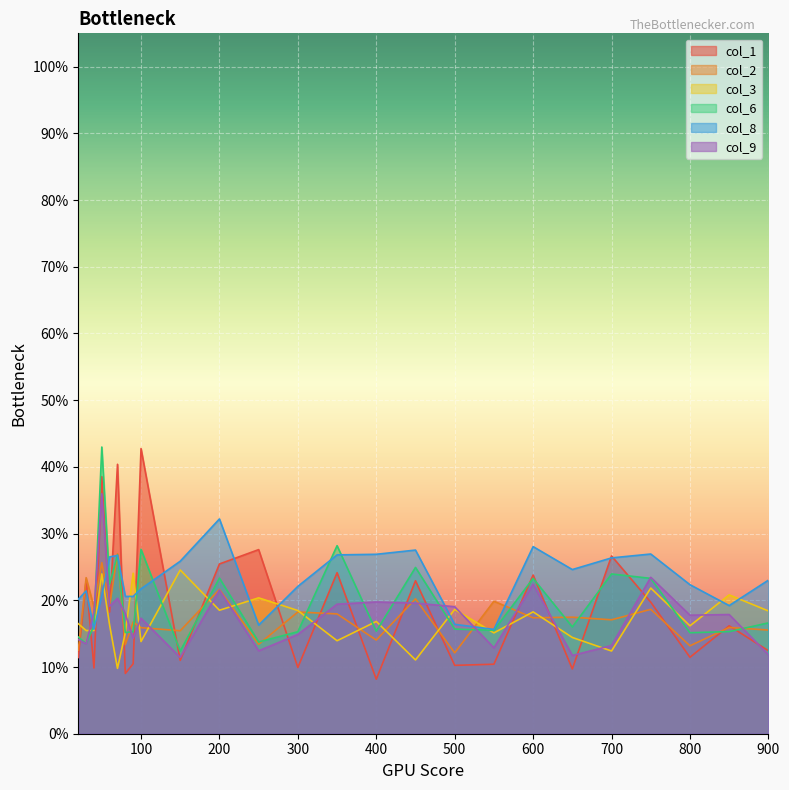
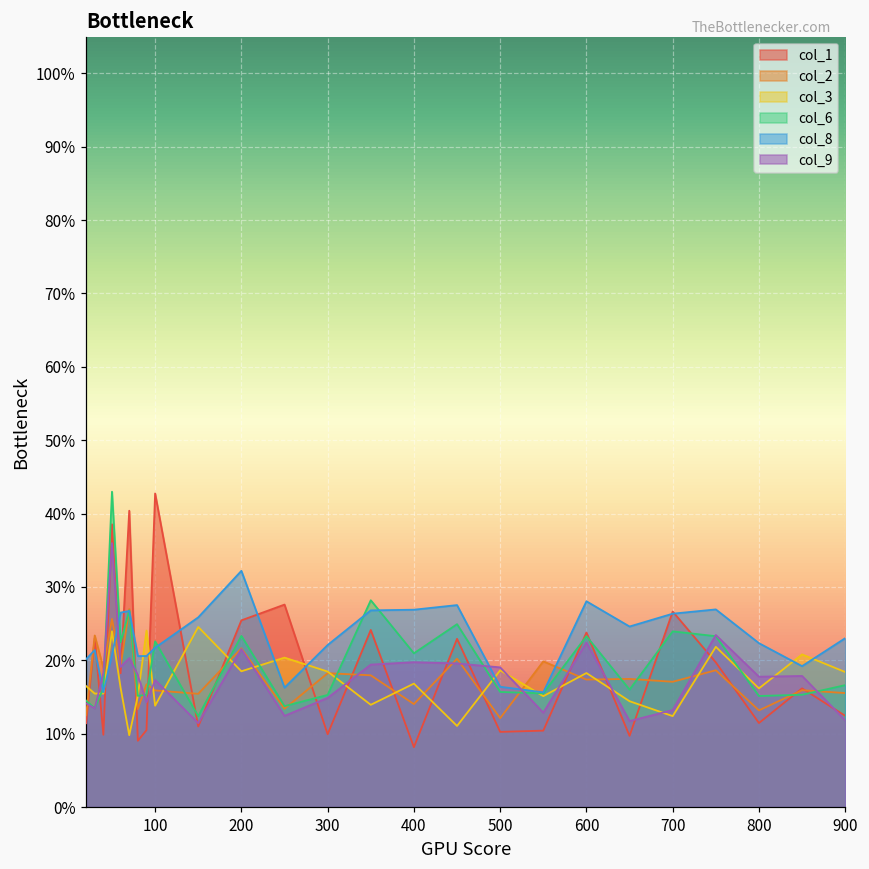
col_6, 100: 28% -> 23%
col_6, 400: 15% -> 21%
